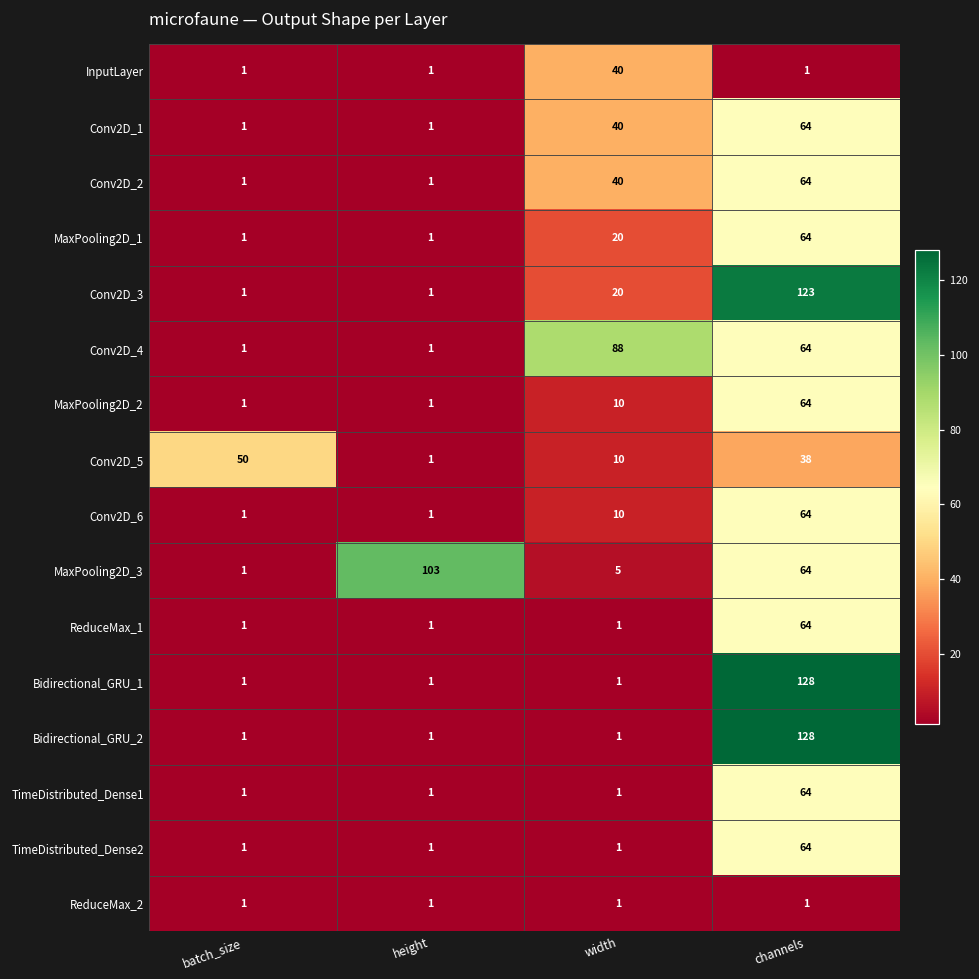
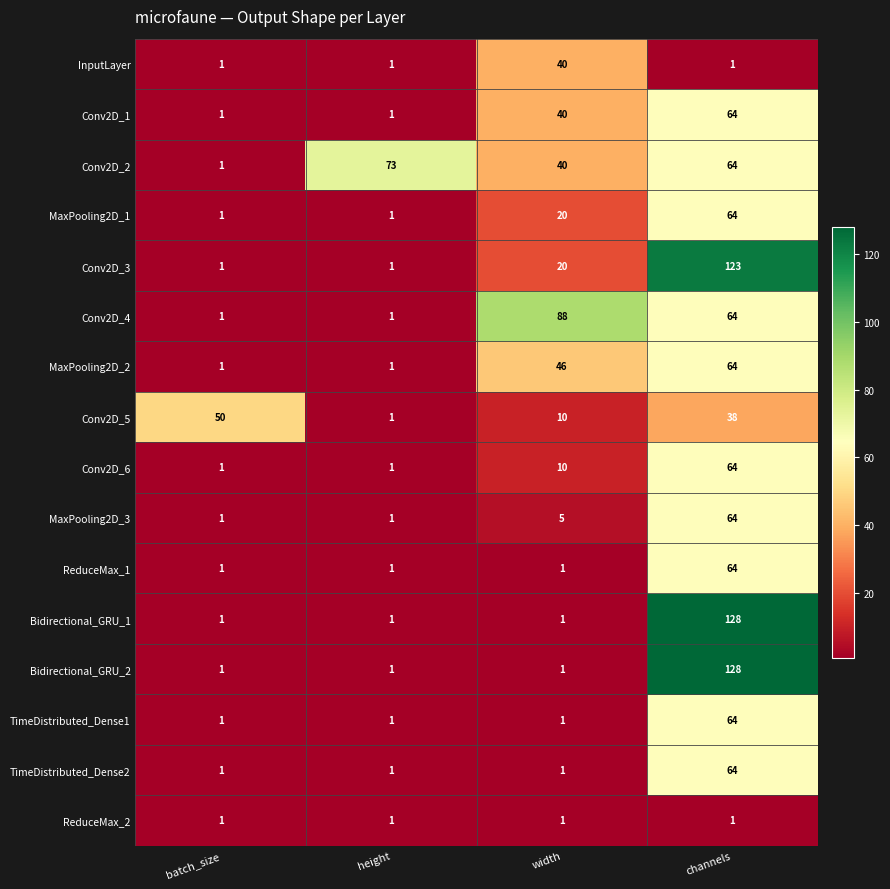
Conv2D_2, height: 1 -> 73
MaxPooling2D_2, width: 10 -> 46
MaxPooling2D_3, height: 103 -> 1
